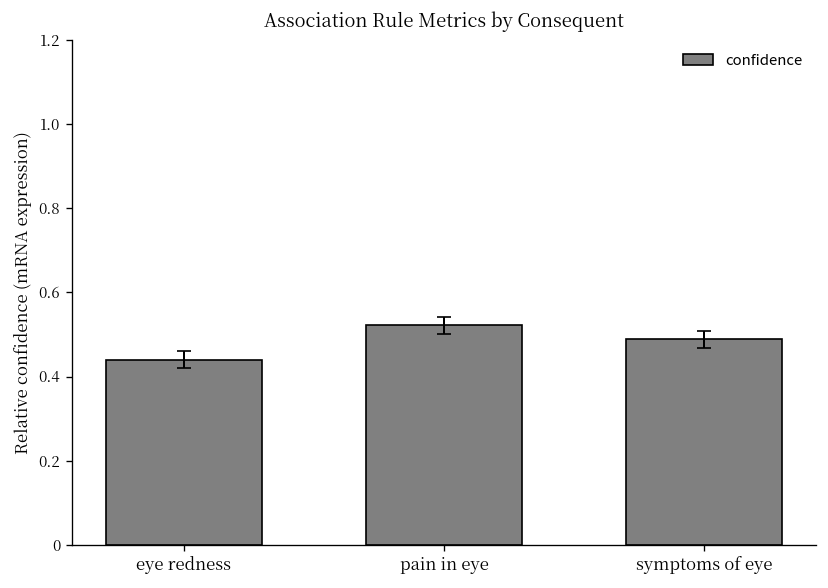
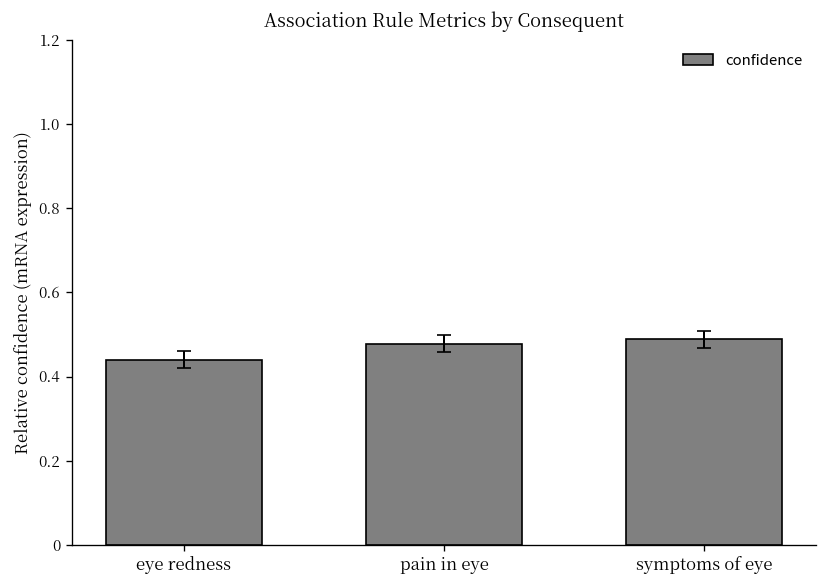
confidence, pain in eye: 0.52 -> 0.48
